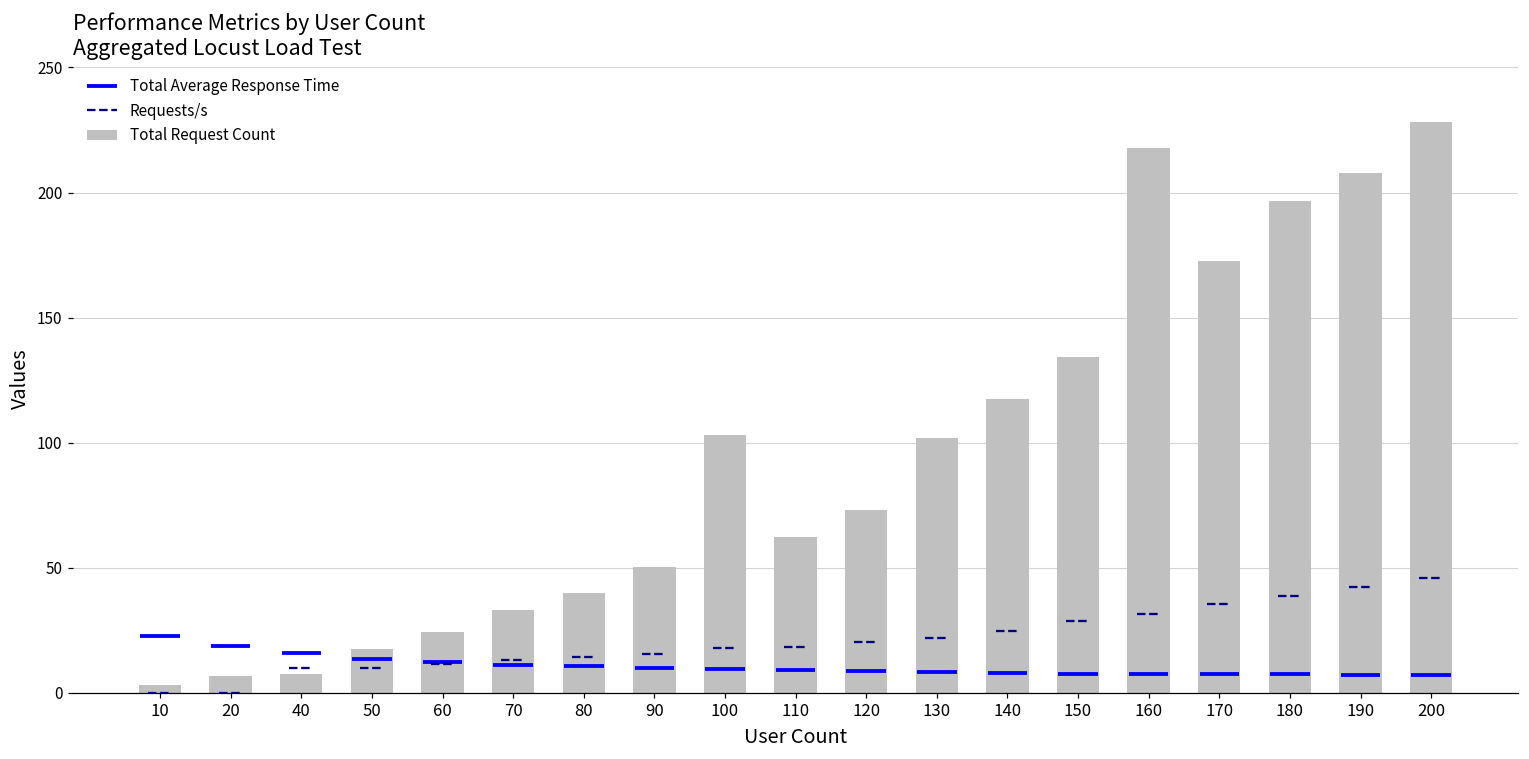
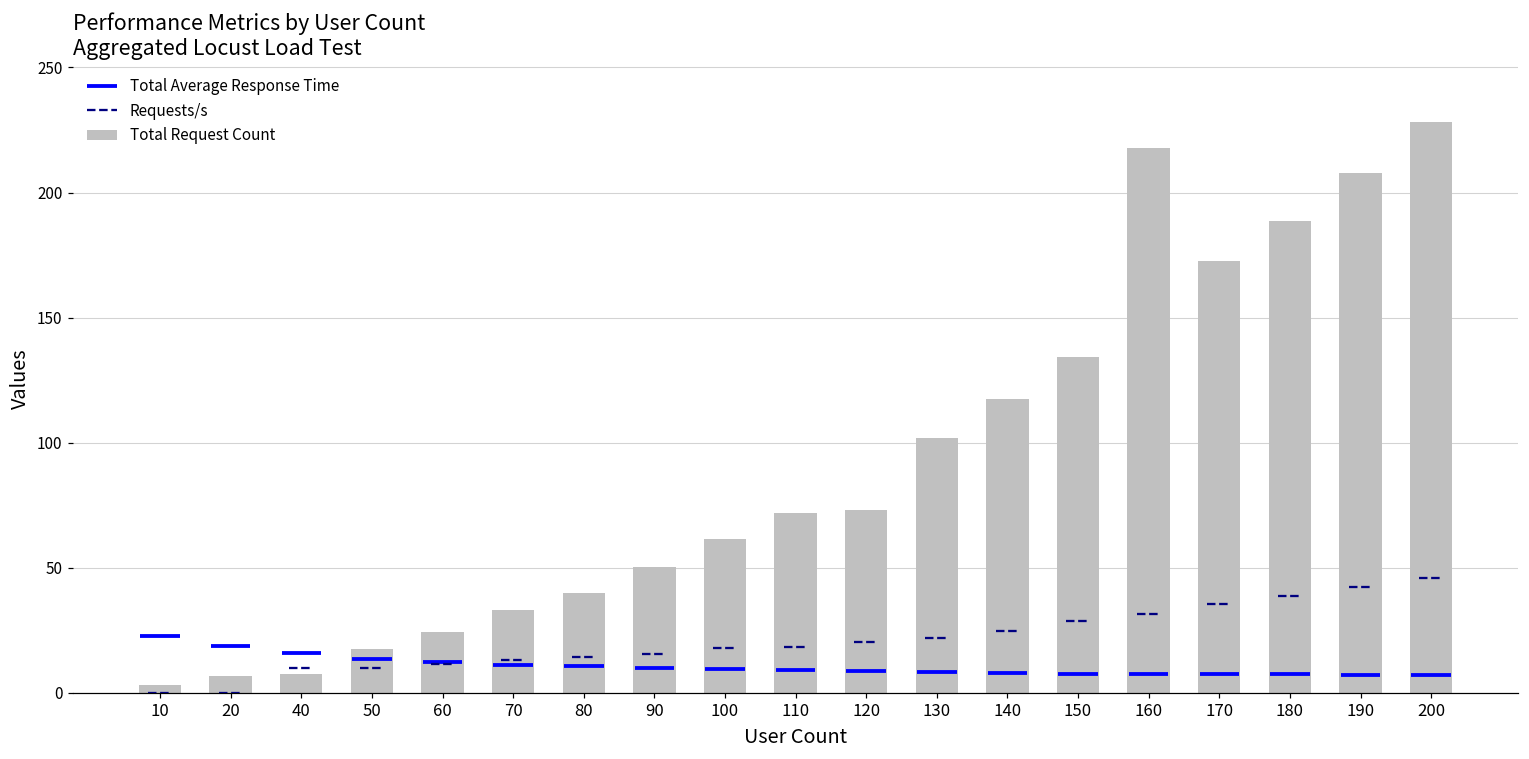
100: 103 -> 62
110: 62 -> 72
180: 197 -> 189
